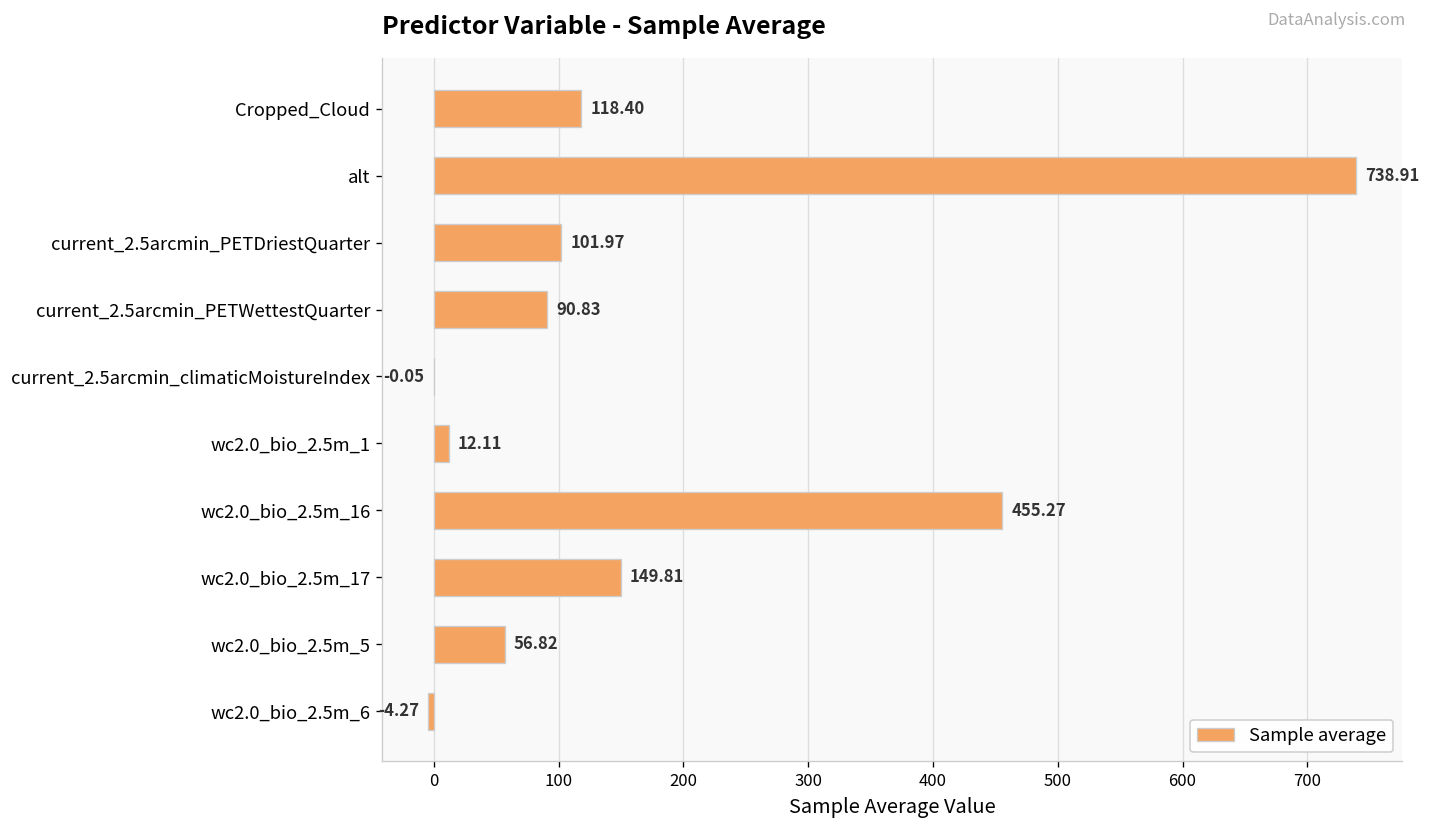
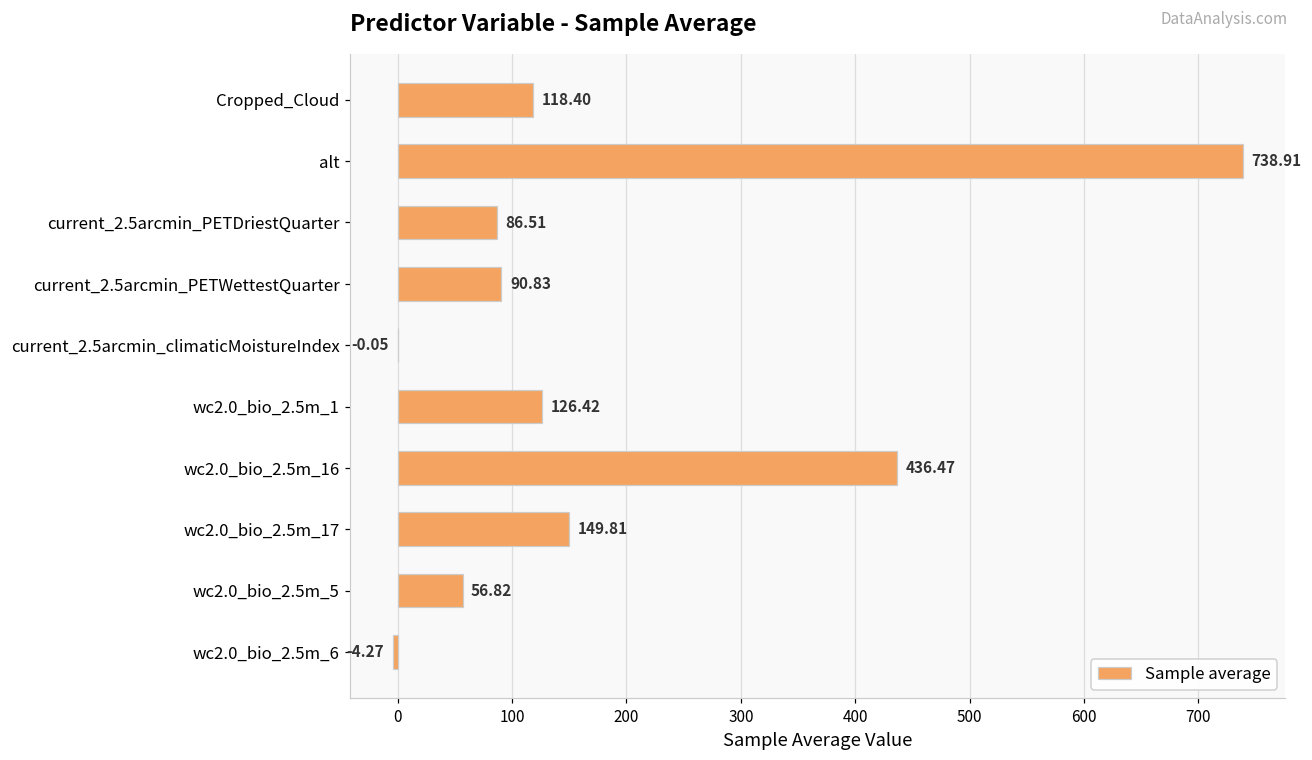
current_2.5arcmin_PETDriestQuarter: 101.97 -> 86.51
wc2.0_bio_2.5m_1: 12.11 -> 126.42
wc2.0_bio_2.5m_16: 455.27 -> 436.47
